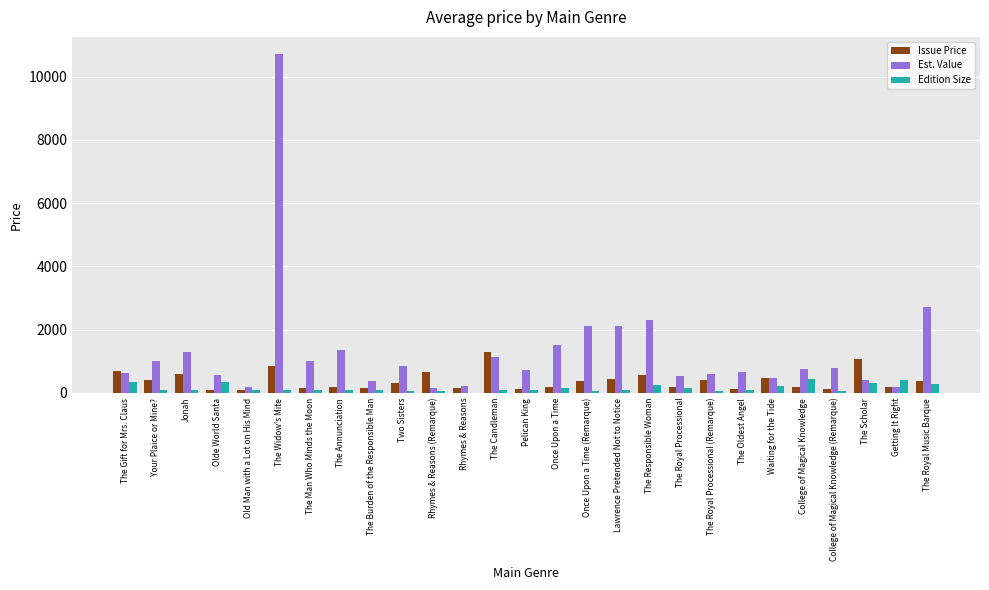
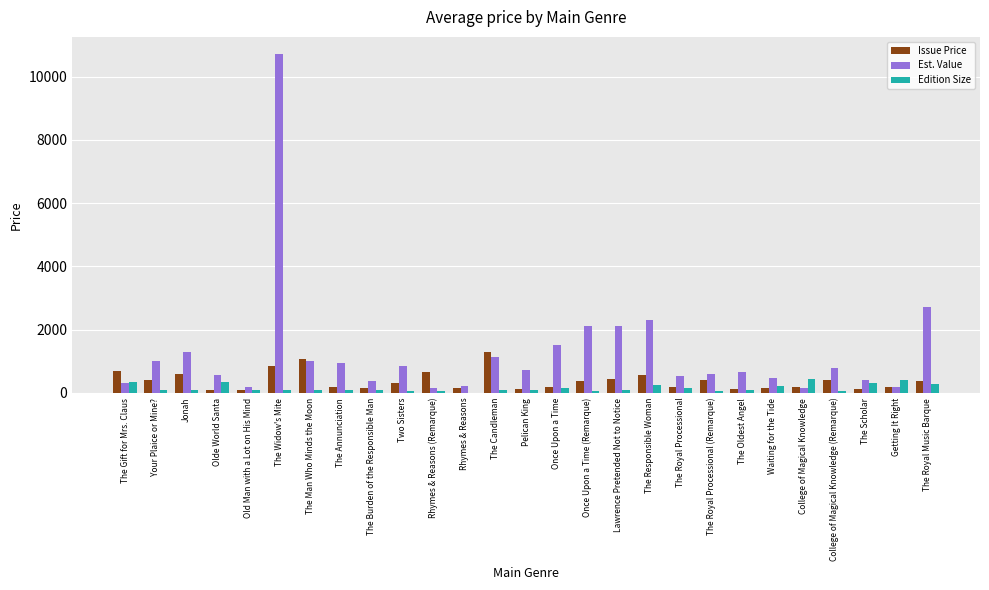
Est. Value, The Gift for Mrs. Claus: 600 -> 300
Issue Price, The Man Who Minds the Moon: 100 -> 1100
Est. Value, The Annunciation: 1400 -> 900
Issue Price, Waiting for the Tide: 500 -> 200
Est. Value, College of Magical Knowledge: 700 -> 100
Issue Price, College of Magical Knowledge (Remarque): 100 -> 400
Issue Price, The Scholar: 1100 -> 100
